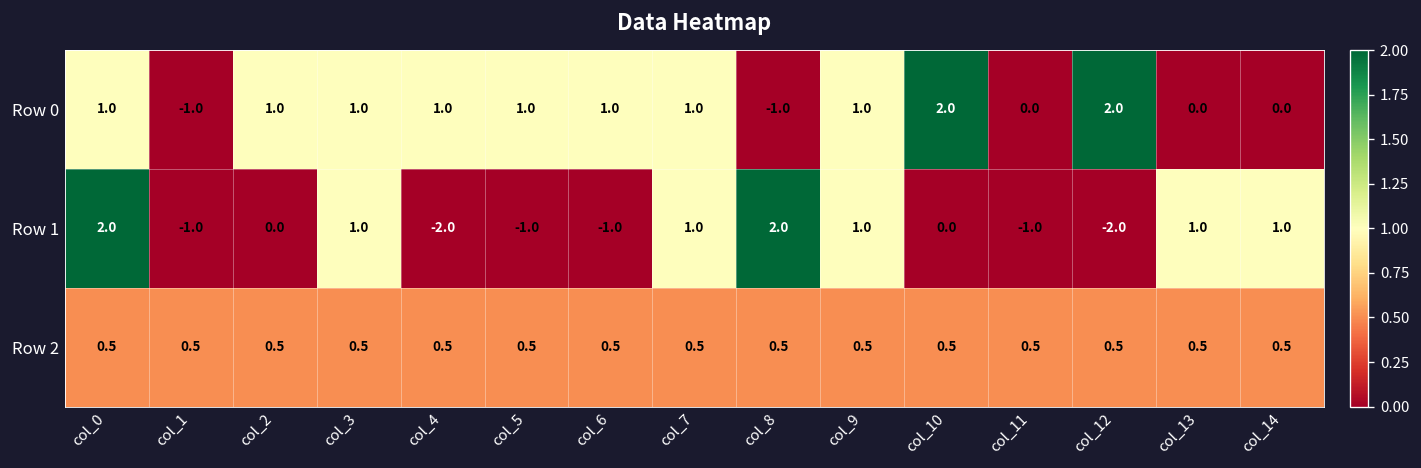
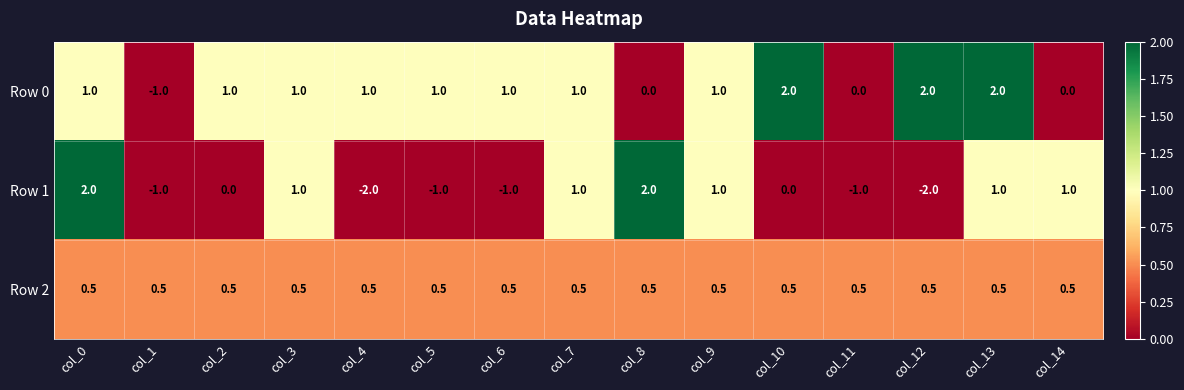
Row 0, col_8: -1.0 -> 0.0
Row 0, col_13: 0.0 -> 2.0
